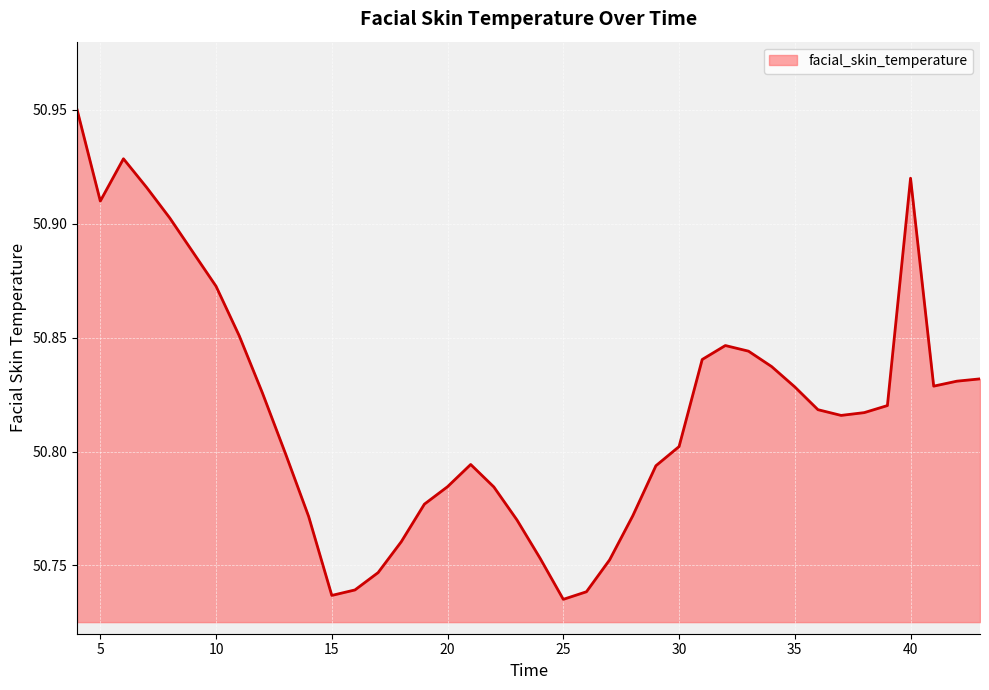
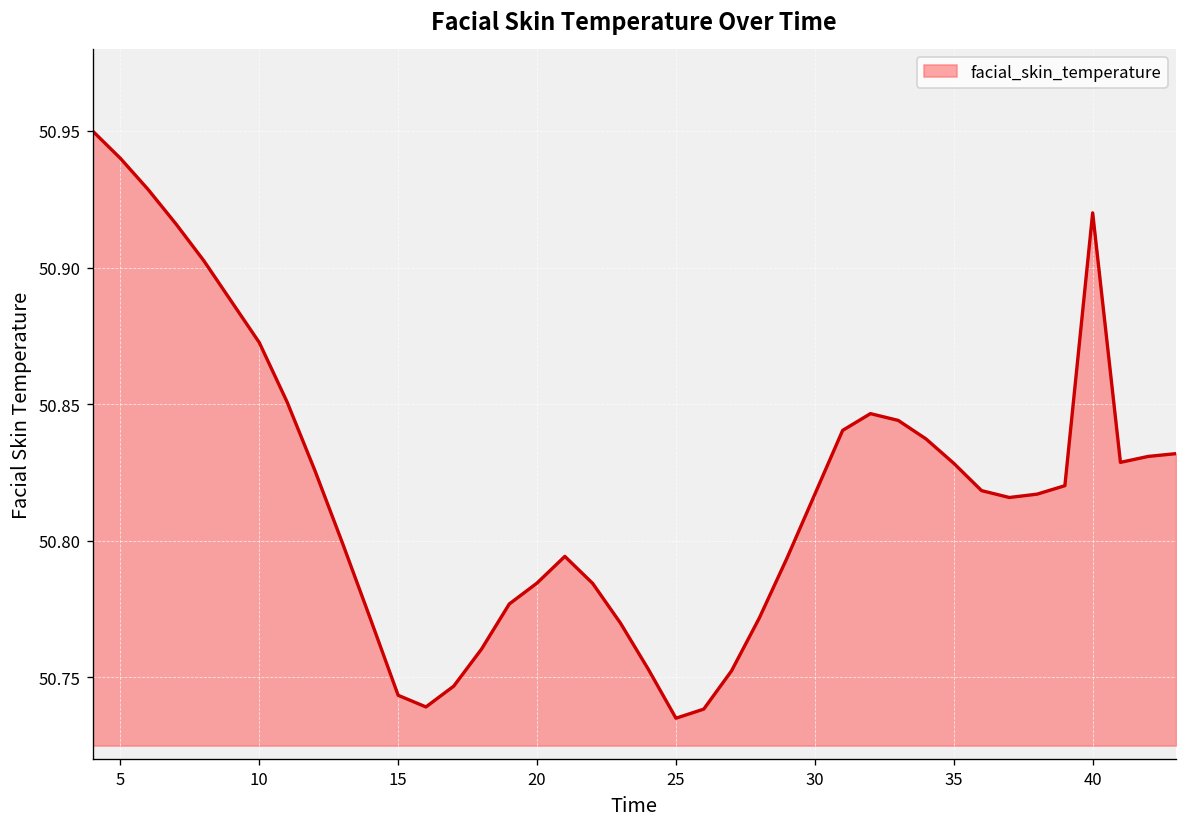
5: 50.91 -> 50.94
15: 50.737 -> 50.743
30: 50.802 -> 50.817
